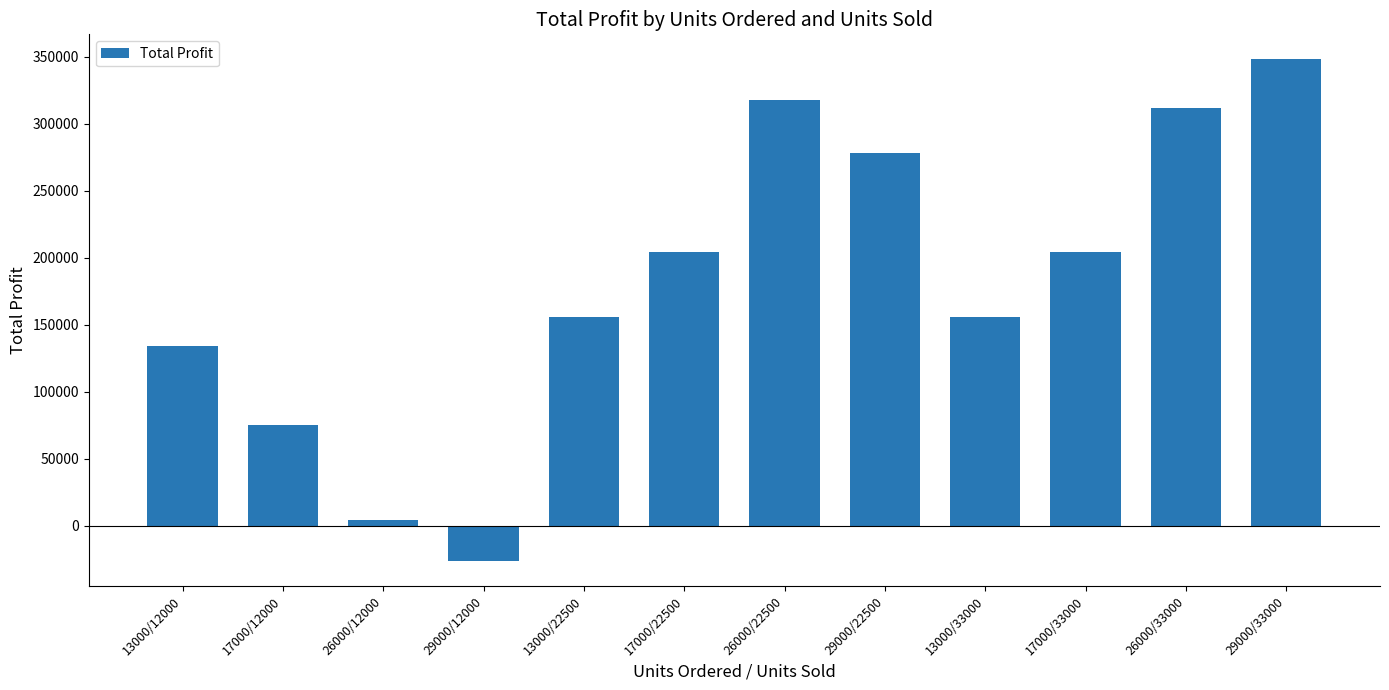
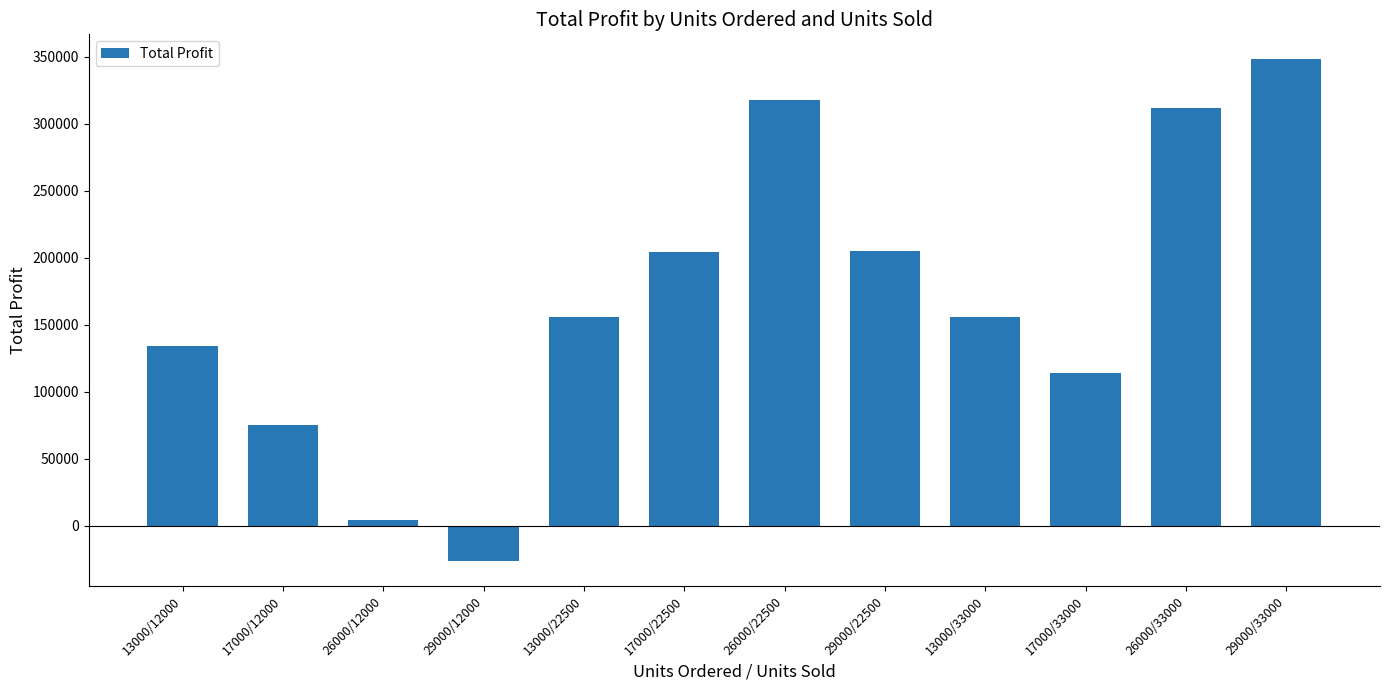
29000/22500: 278000 -> 205000
17000/33000: 204000 -> 114000
